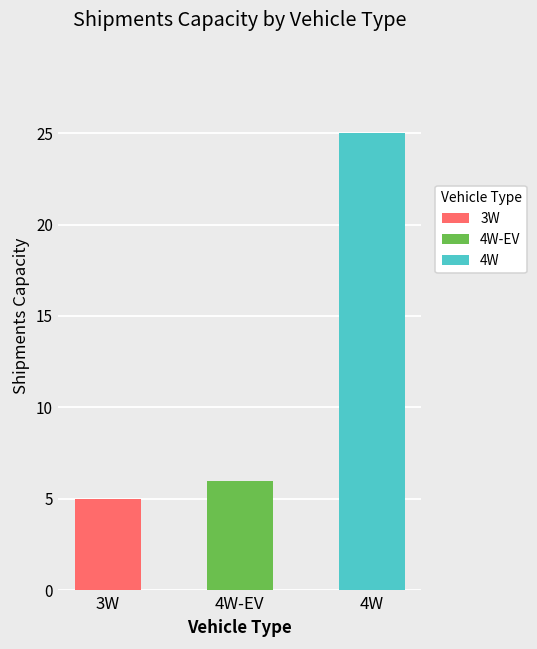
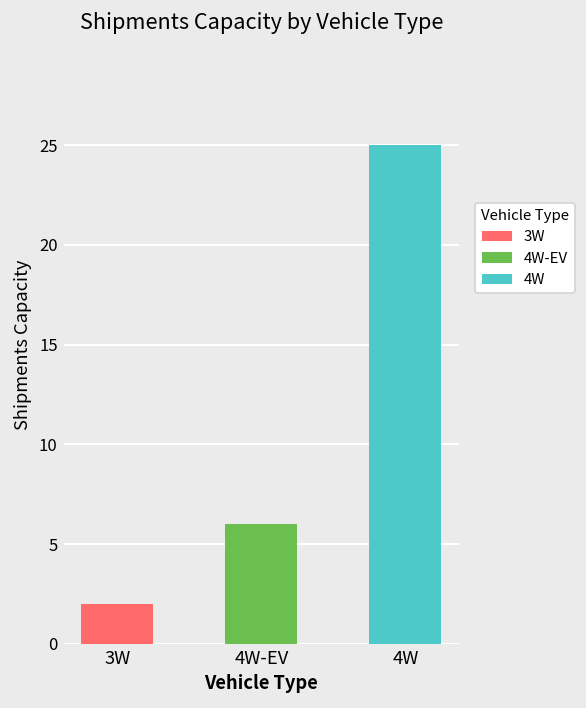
3W: 5 -> 2
